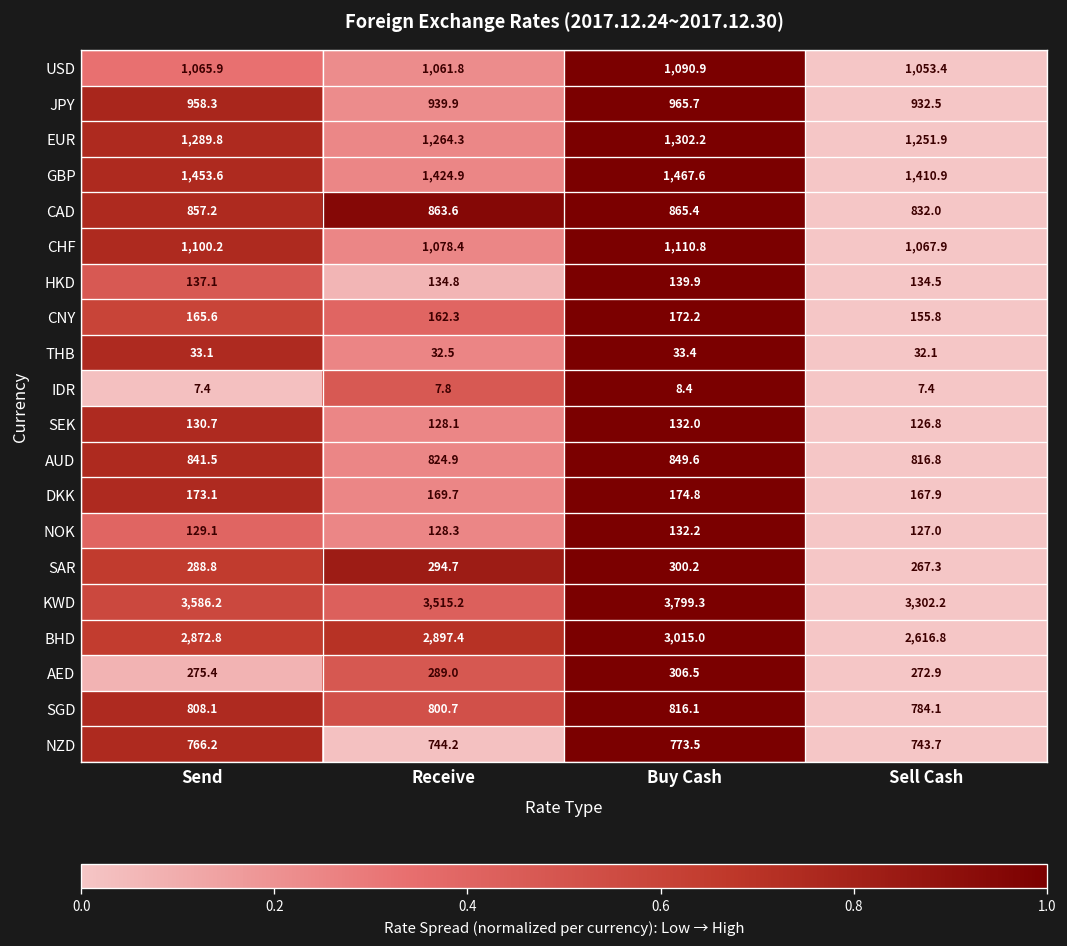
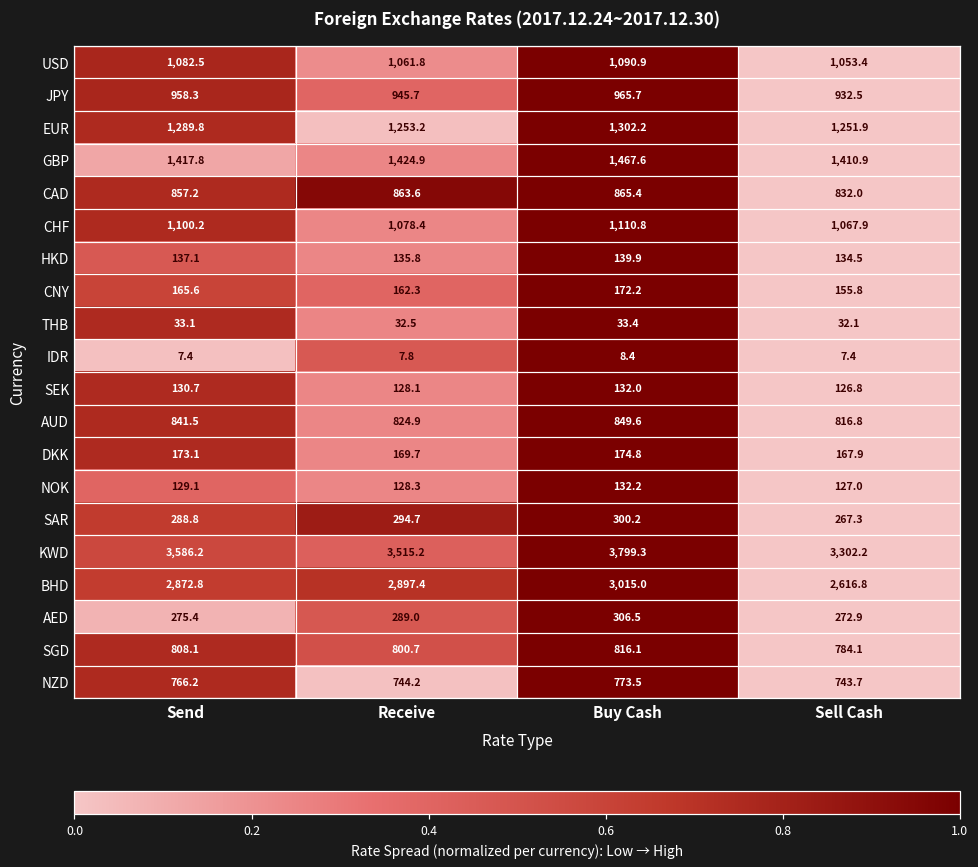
USD, Send: 1,065.9 -> 1,082.5
JPY, Receive: 939.9 -> 945.7
EUR, Receive: 1,264.3 -> 1,253.2
GBP, Send: 1,453.6 -> 1,417.8
HKD, Receive: 134.8 -> 135.8
